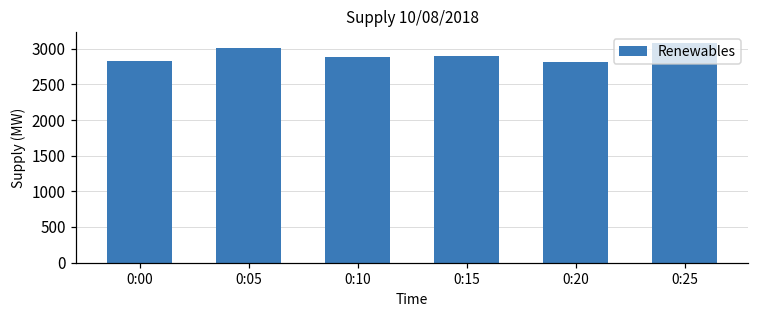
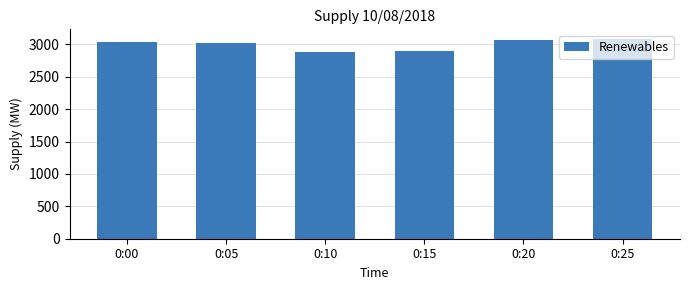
0:00: 2800 -> 3000
0:20: 2800 -> 3100
